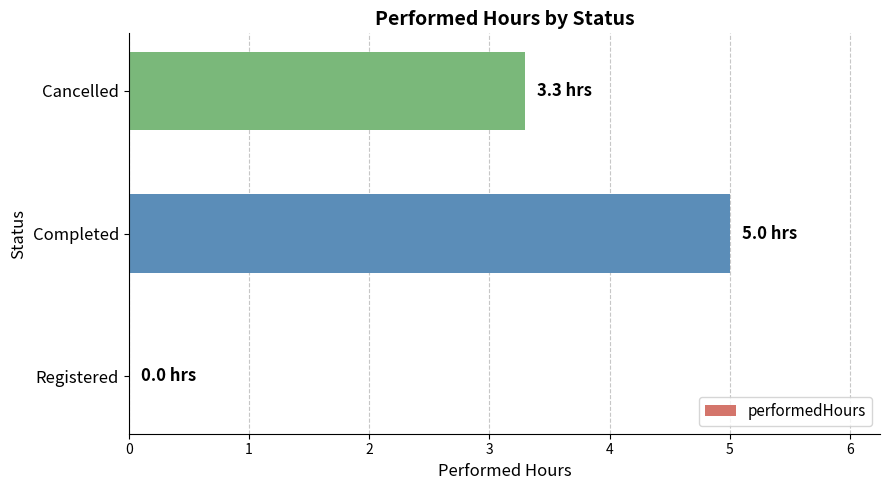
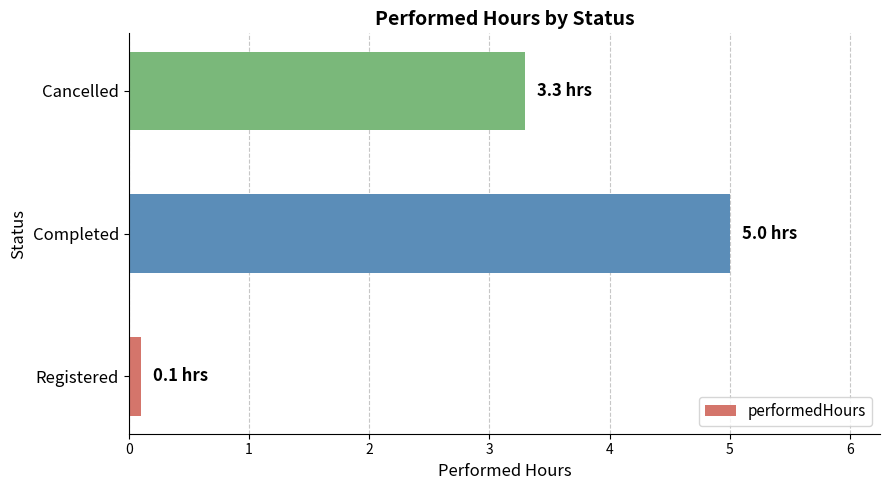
Registered: 0.0 -> 0.1
